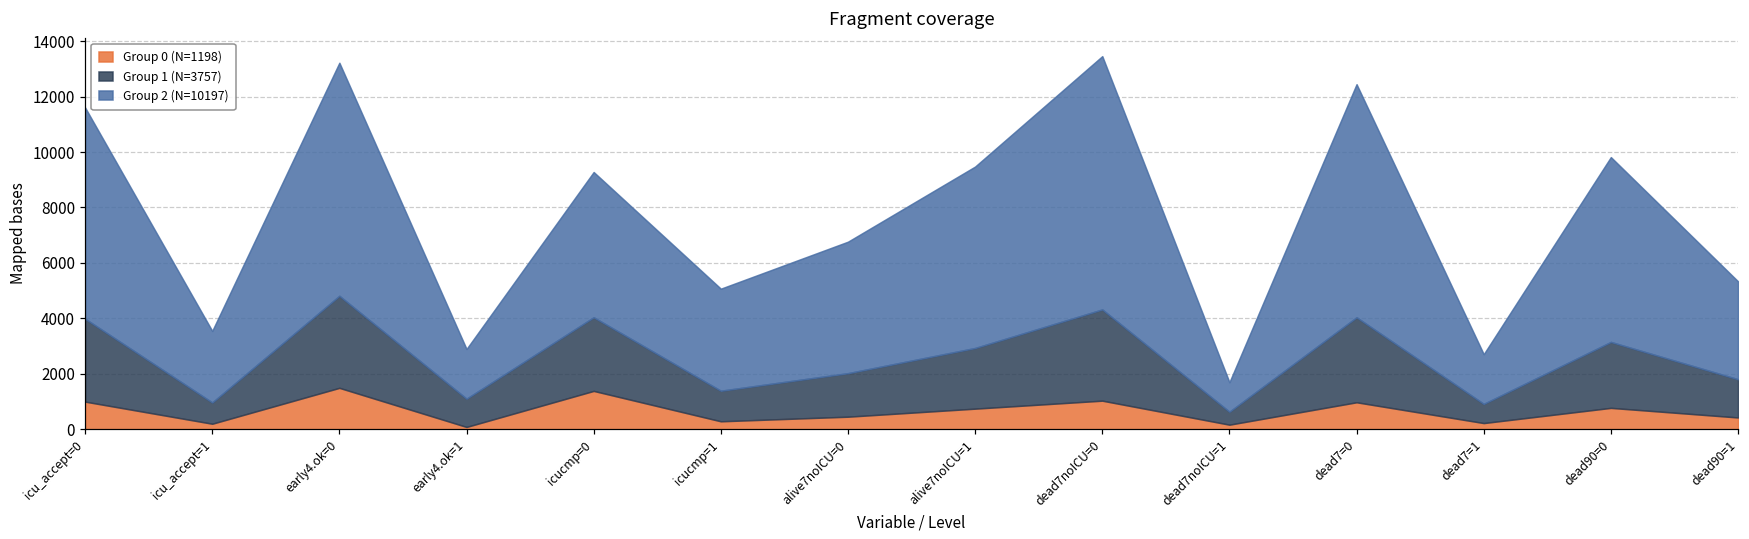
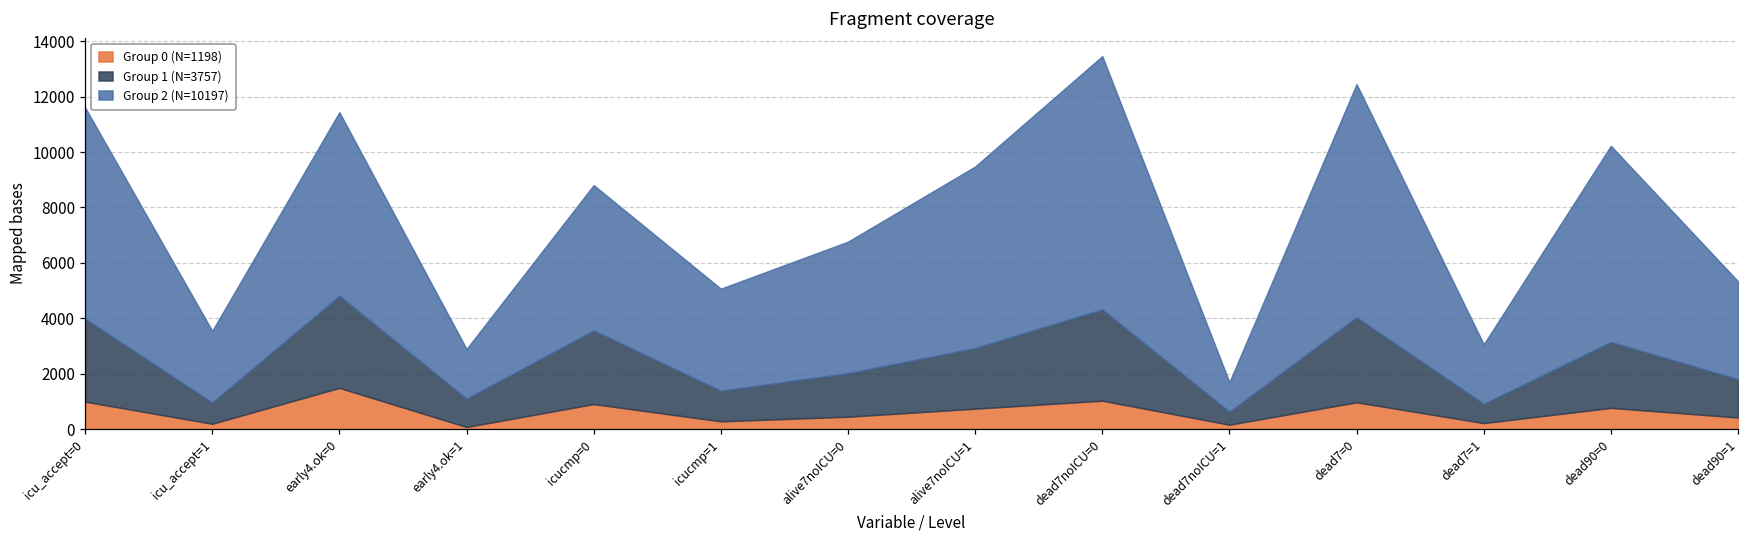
Group 2 (N=10197), early4.ok=0: 8400 -> 6600
Group 0 (N=1198), icucmp=0: 1400 -> 900
Group 2 (N=10197), dead7=1: 1800 -> 2100
Group 2 (N=10197), dead90=0: 6700 -> 7100
